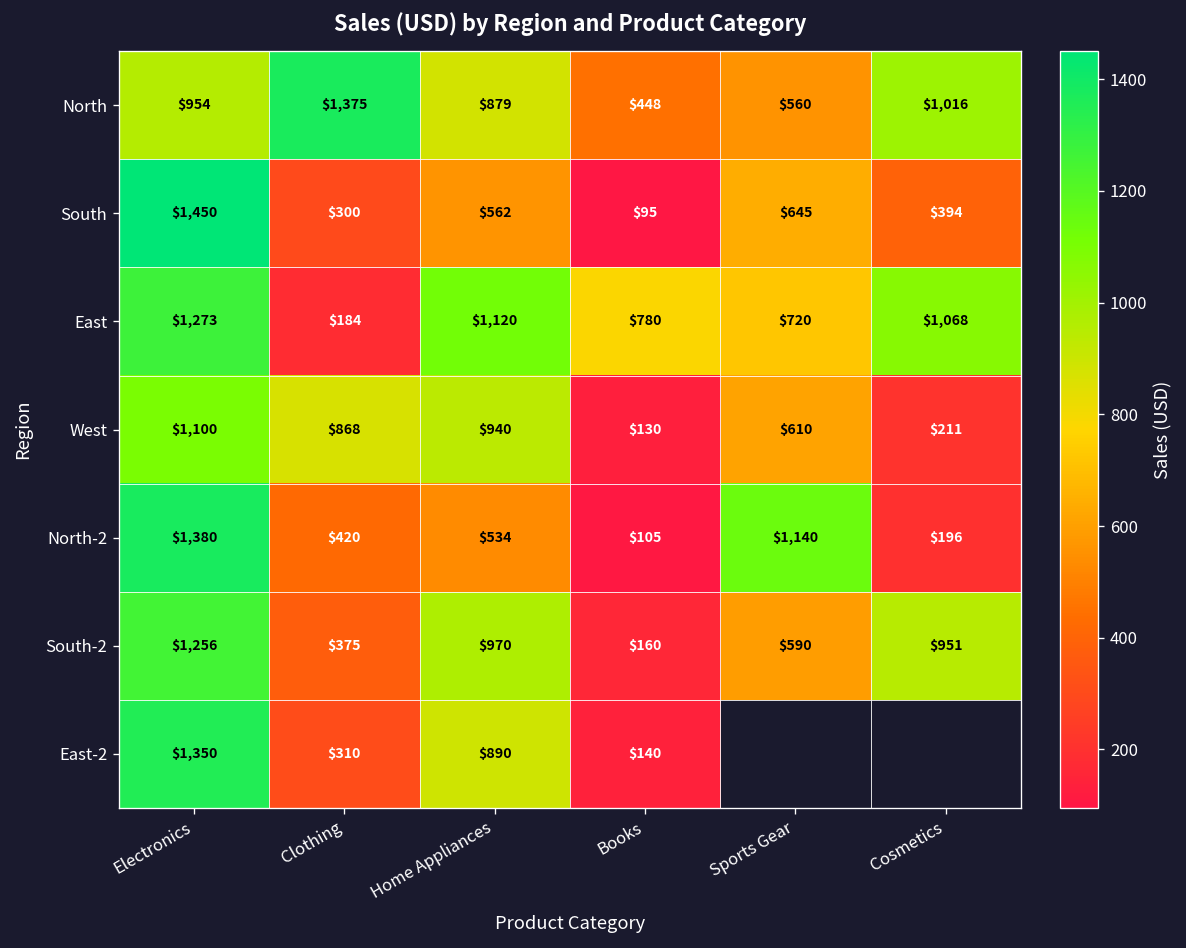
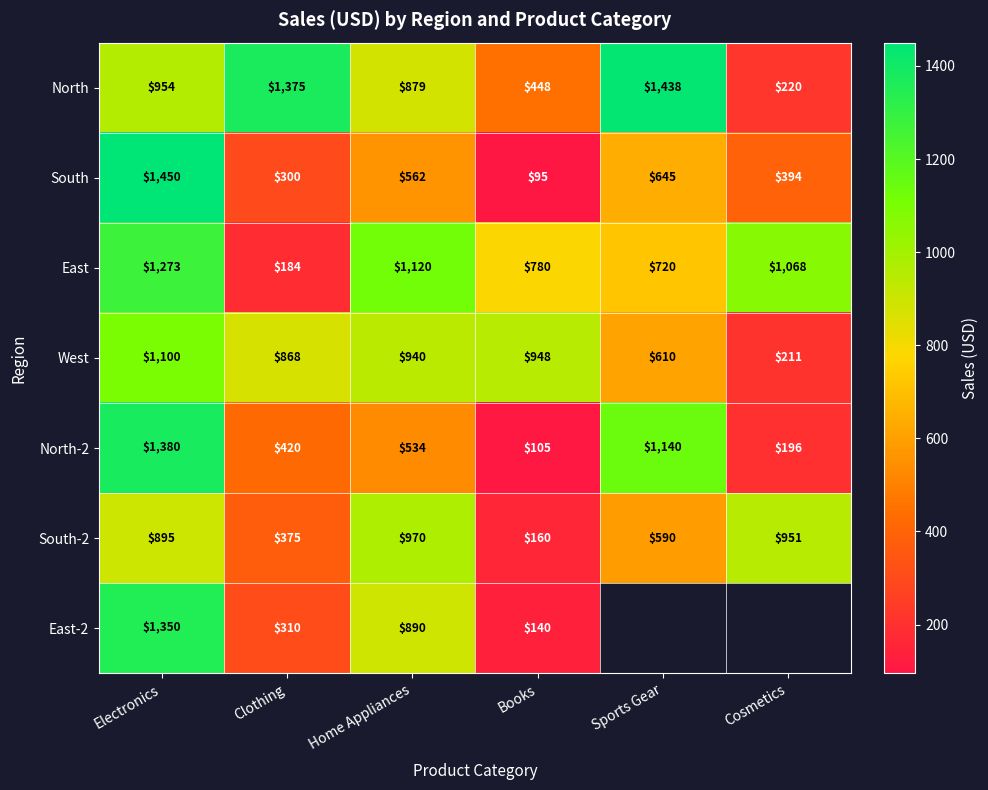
North, Sports Gear: $560 -> $1,438
North, Cosmetics: $1,016 -> $220
West, Books: $130 -> $948
South-2, Electronics: $1,256 -> $895
